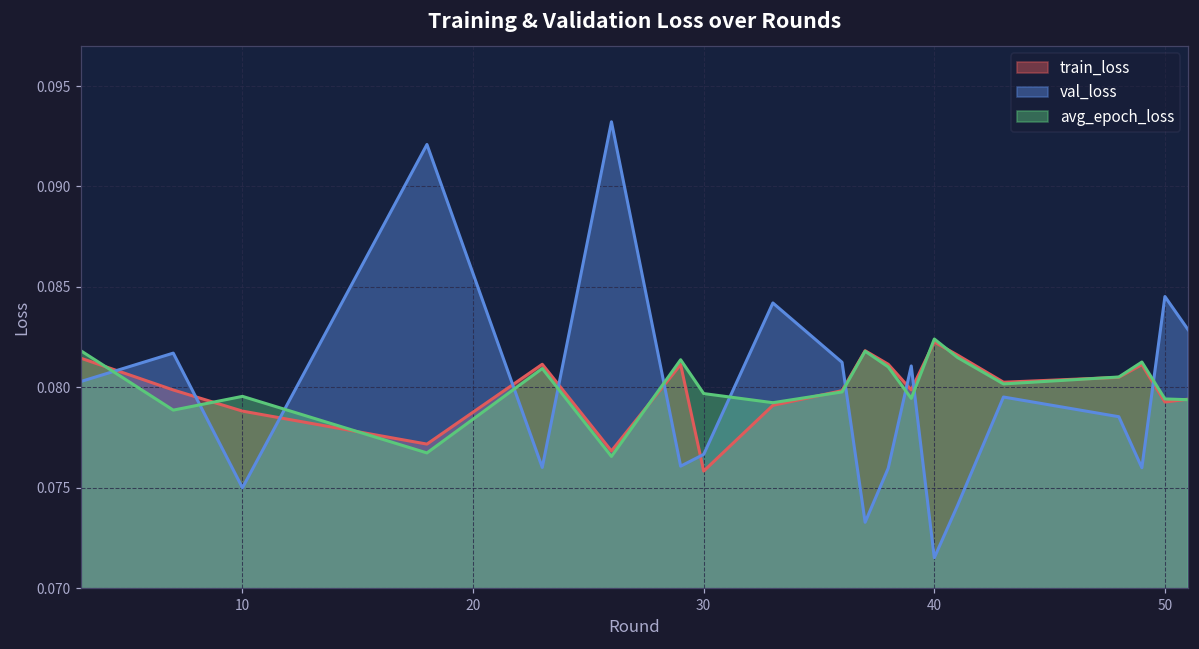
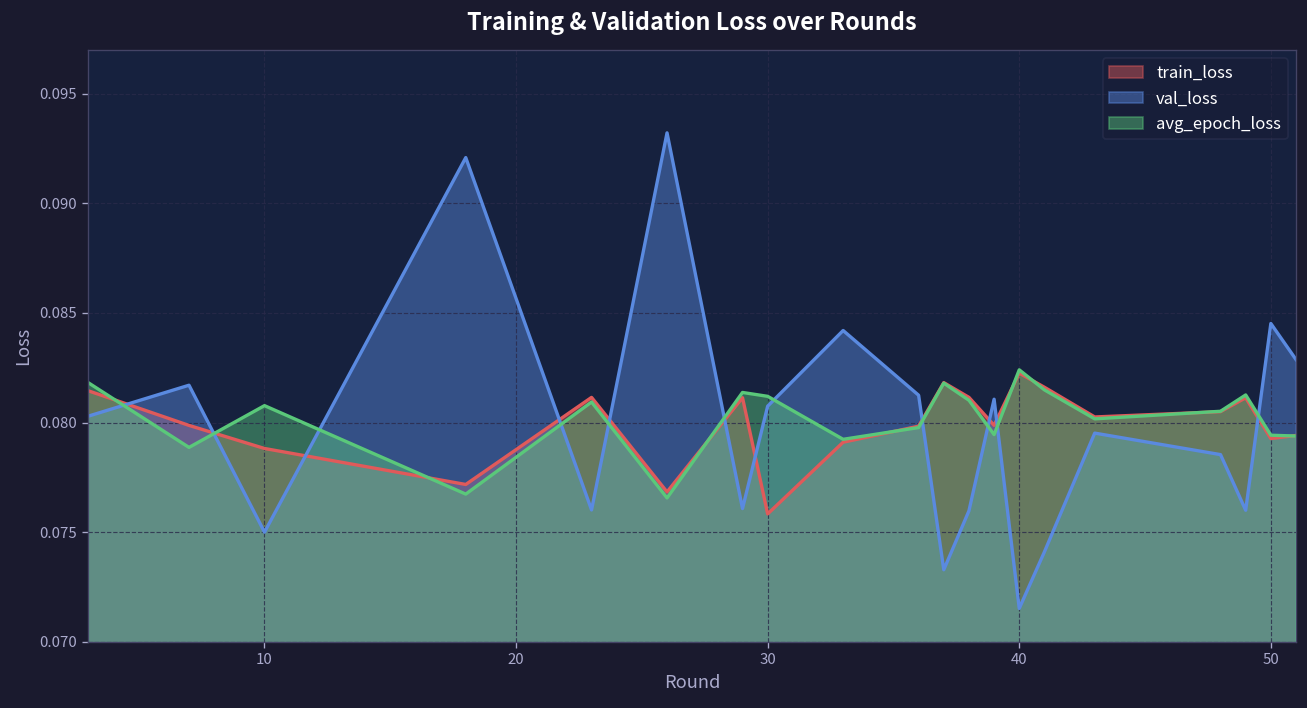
avg_epoch_loss, 10: 0.0796 -> 0.0808
val_loss, 30: 0.0767 -> 0.0807
avg_epoch_loss, 30: 0.0797 -> 0.0812
